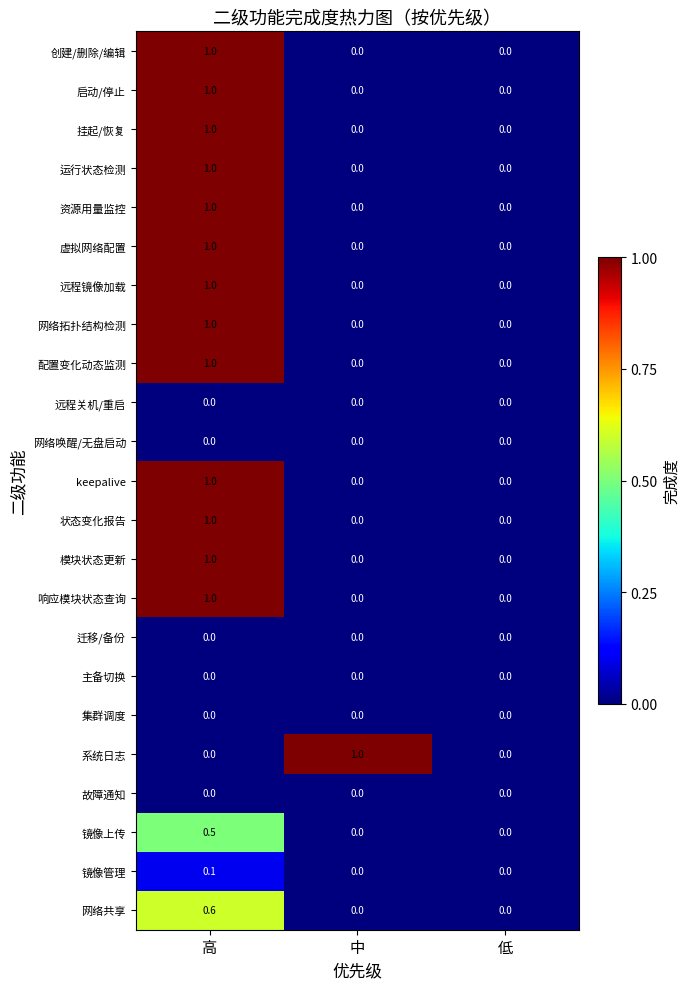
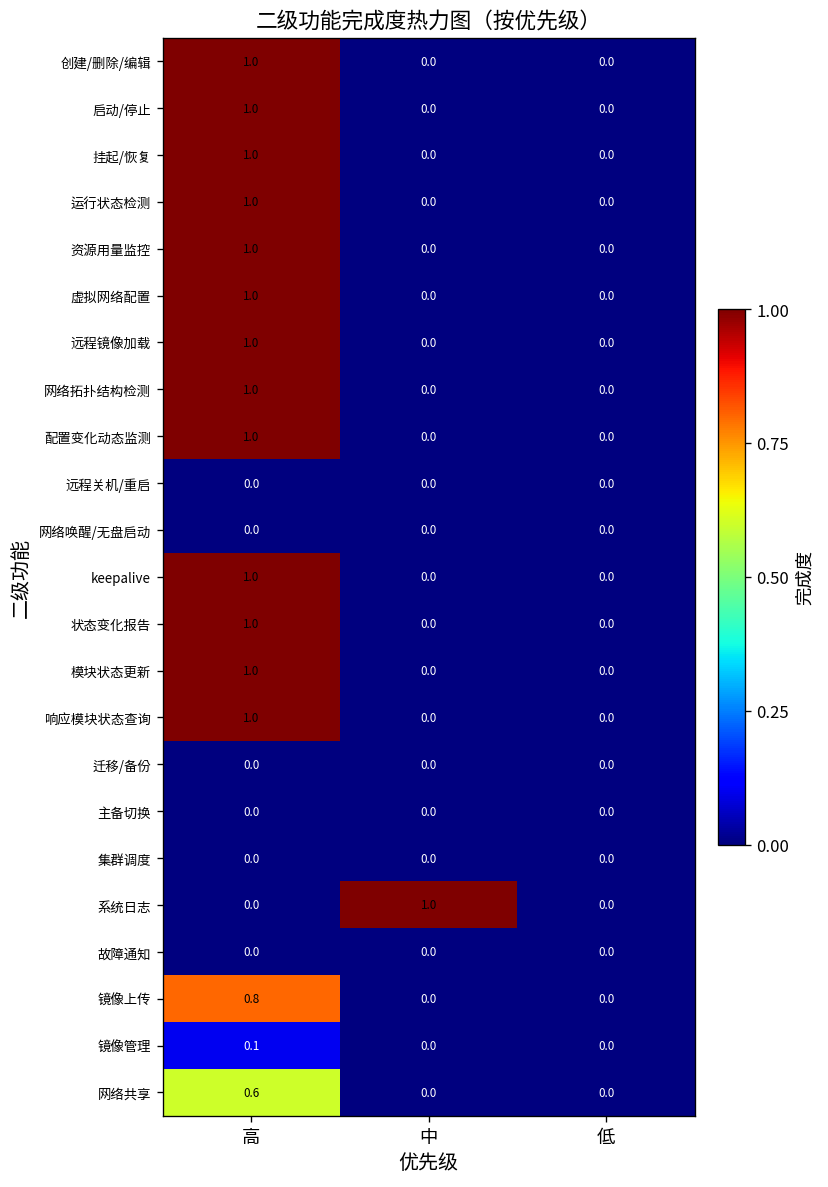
镜像上传, 高: 0.5 -> 0.8
